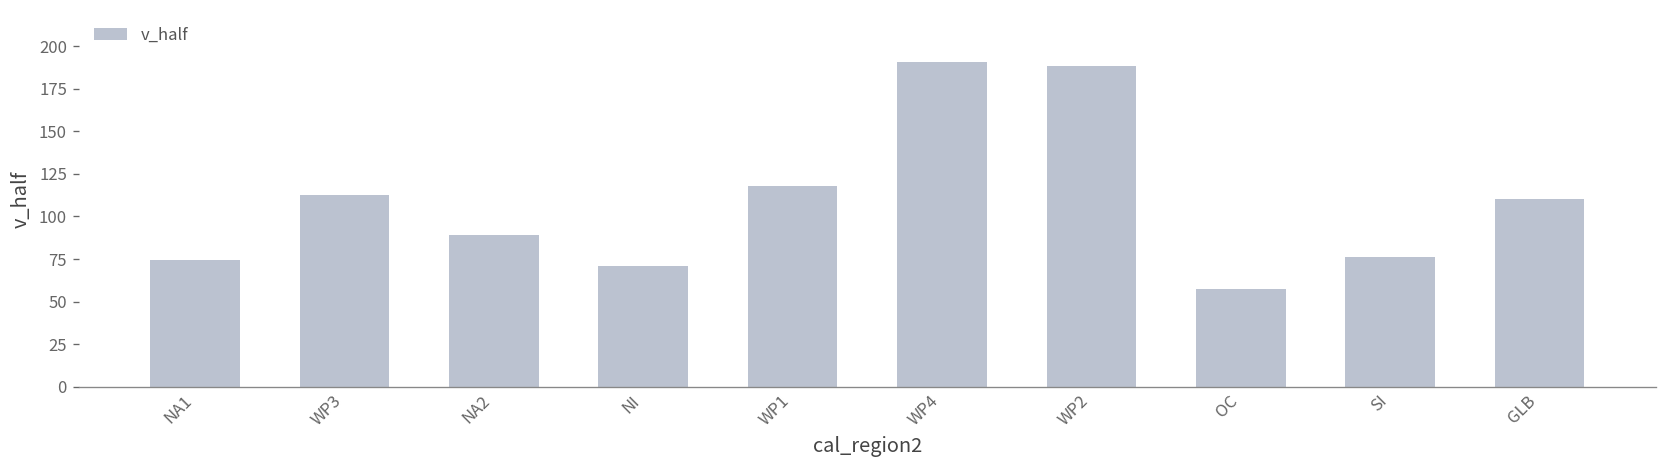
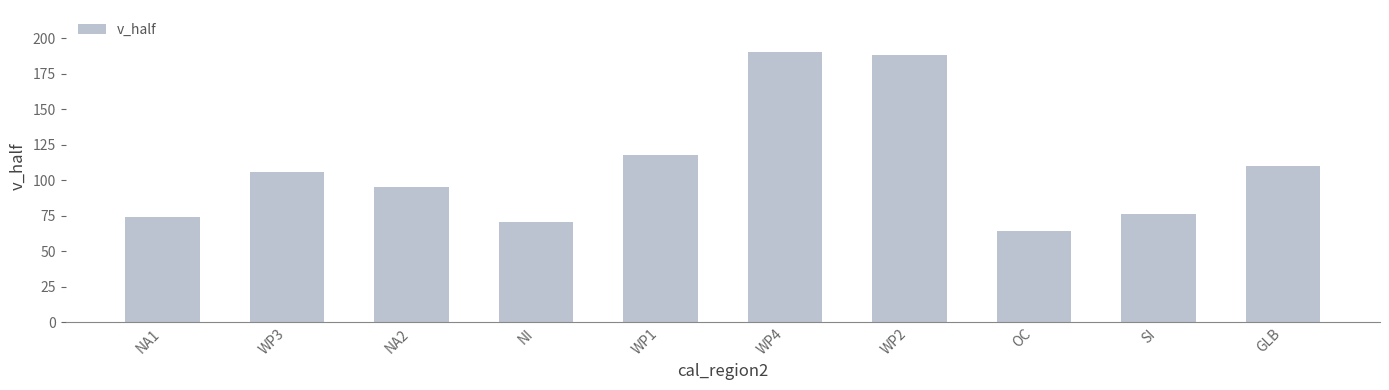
WP3: 113 -> 106
NA2: 89 -> 95
OC: 57 -> 64
